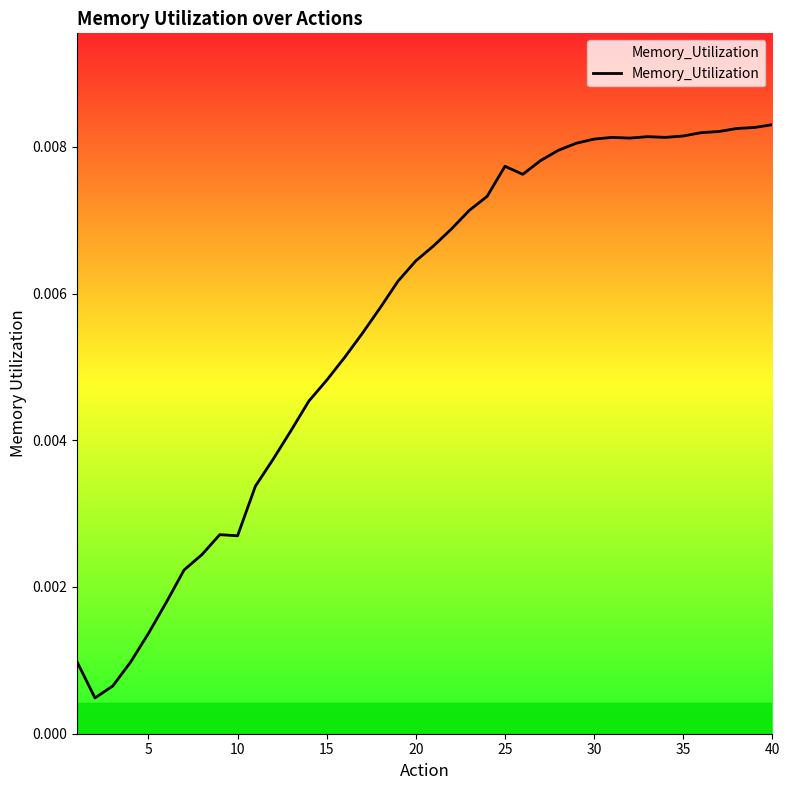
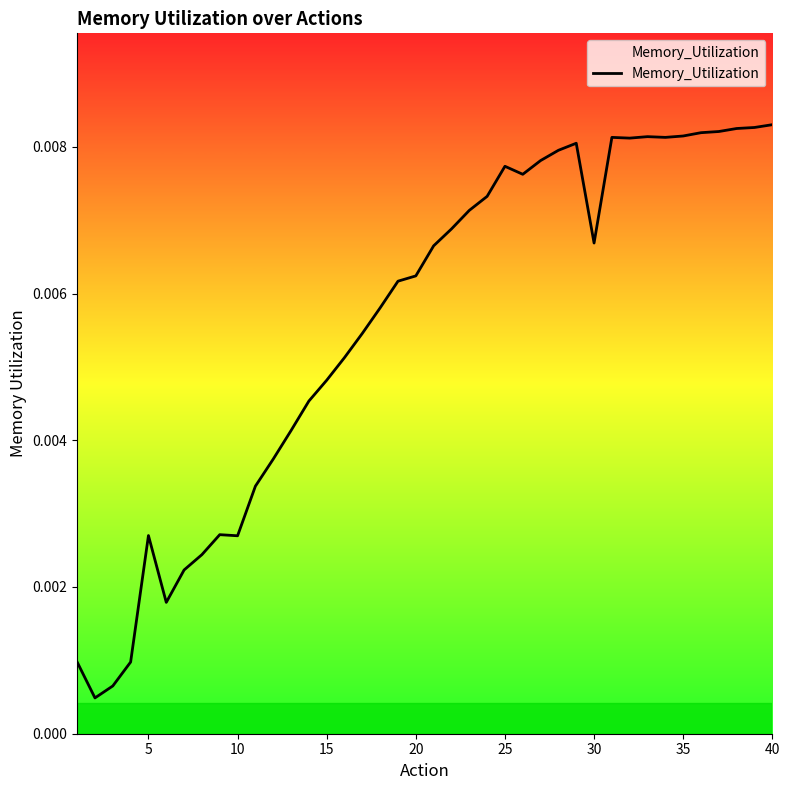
5: 0.0014 -> 0.0027
20: 0.0064 -> 0.0062
30: 0.0081 -> 0.0067
